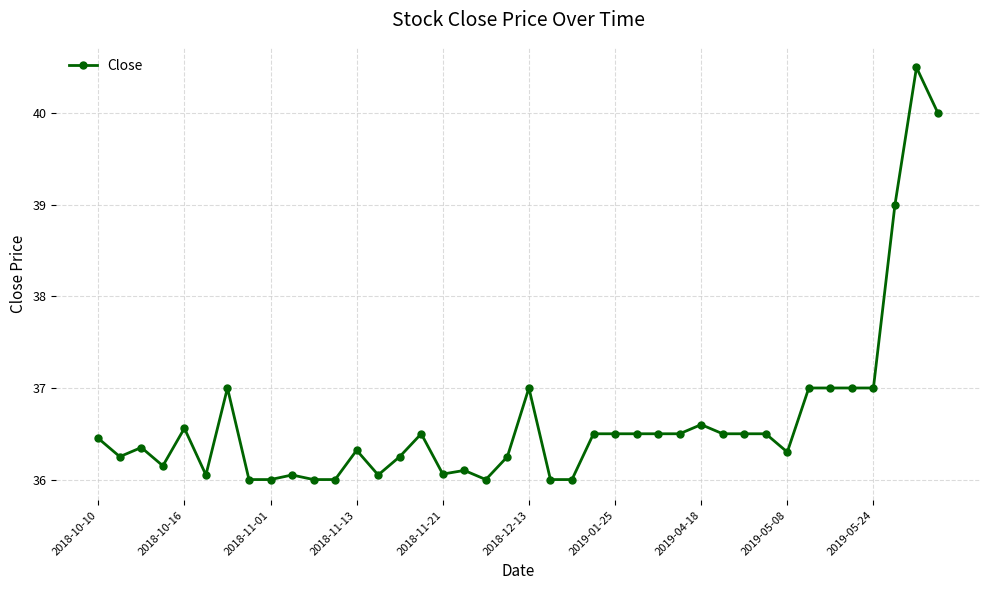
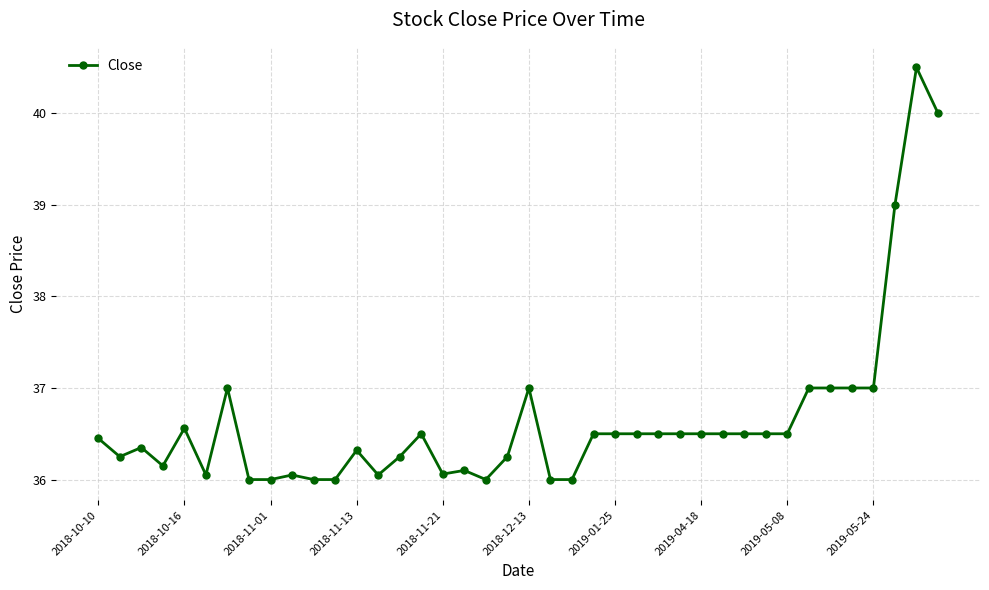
2019-04-18: 36.6 -> 36.5
2019-05-08: 36.3 -> 36.5
